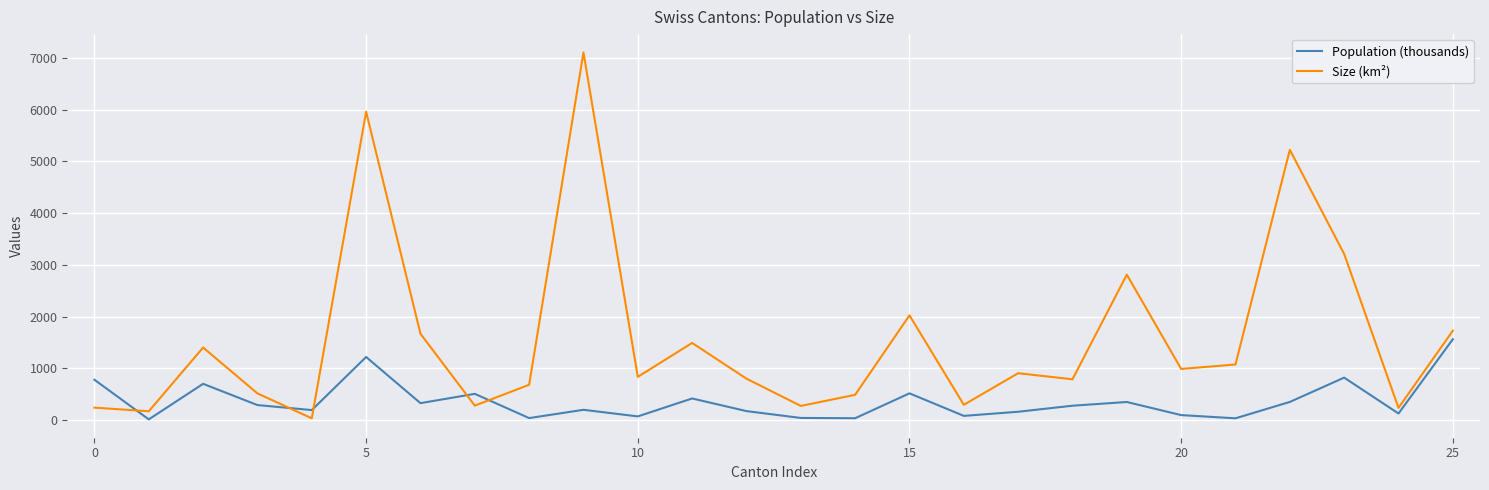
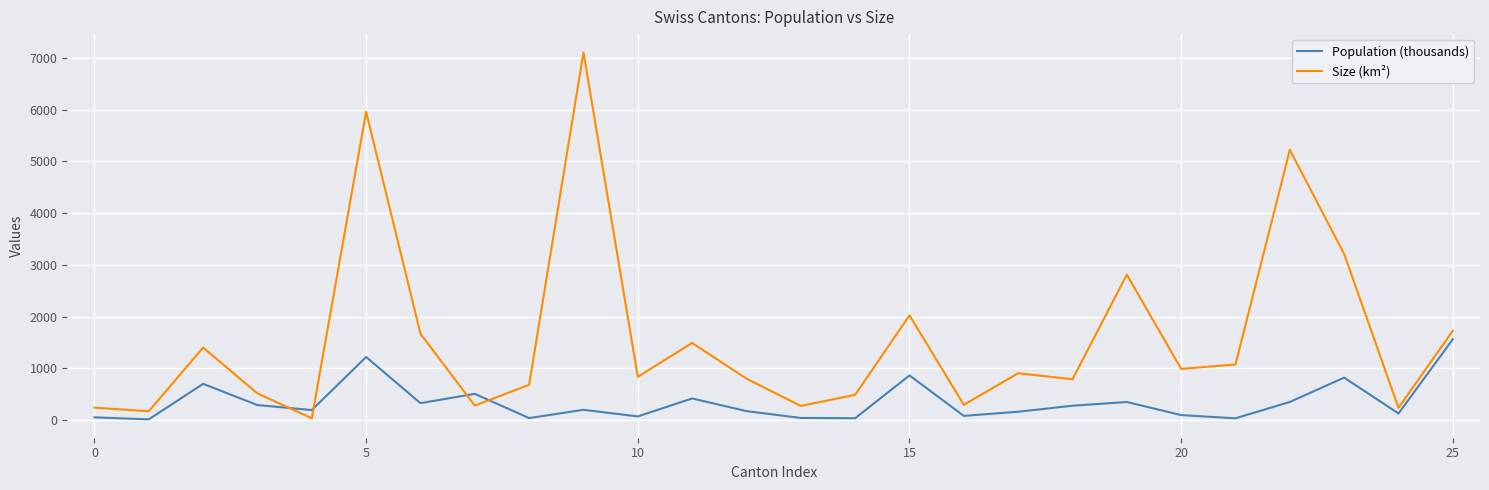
Population (thousands), 0: 800 -> 100
Population (thousands), 15: 500 -> 900
